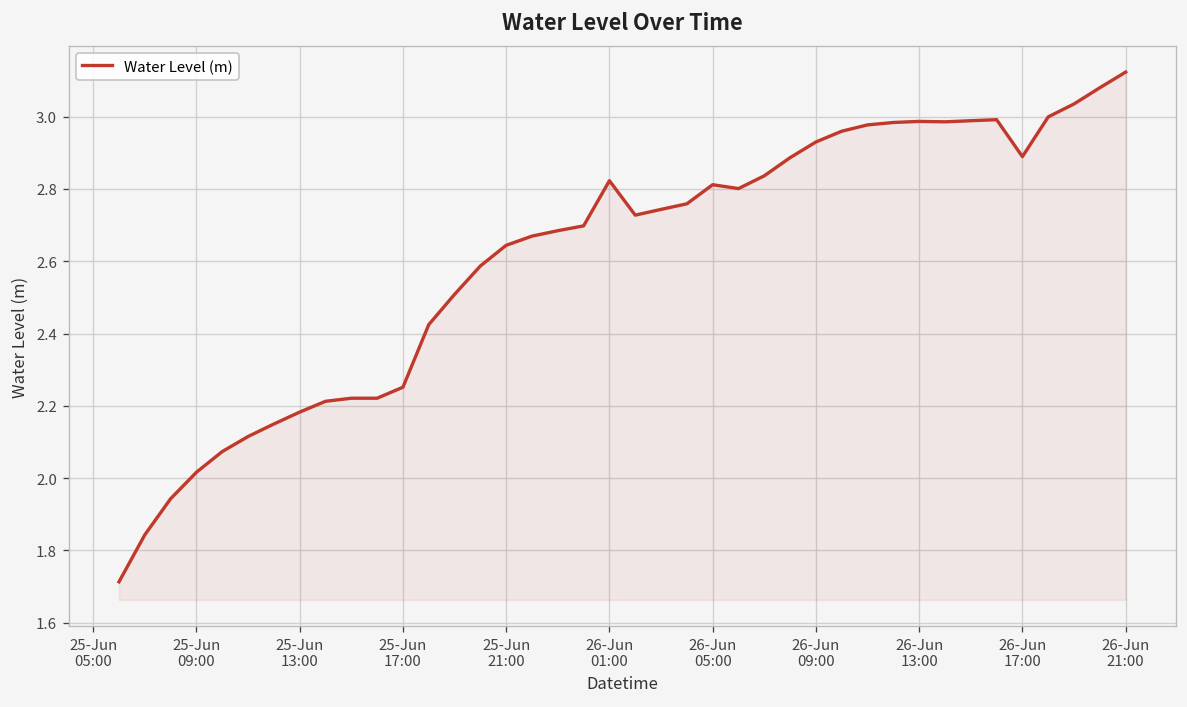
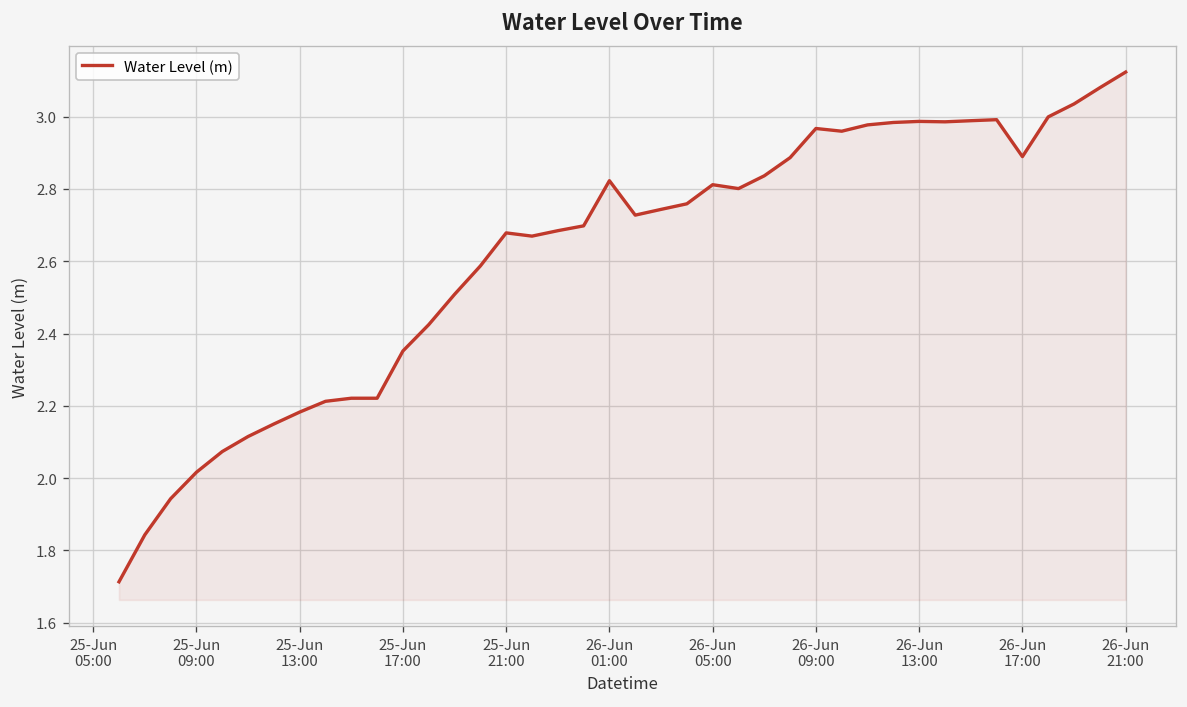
25-Jun 17:00: 2.25 -> 2.35
25-Jun 21:00: 2.64 -> 2.68
26-Jun 09:00: 2.93 -> 2.97
